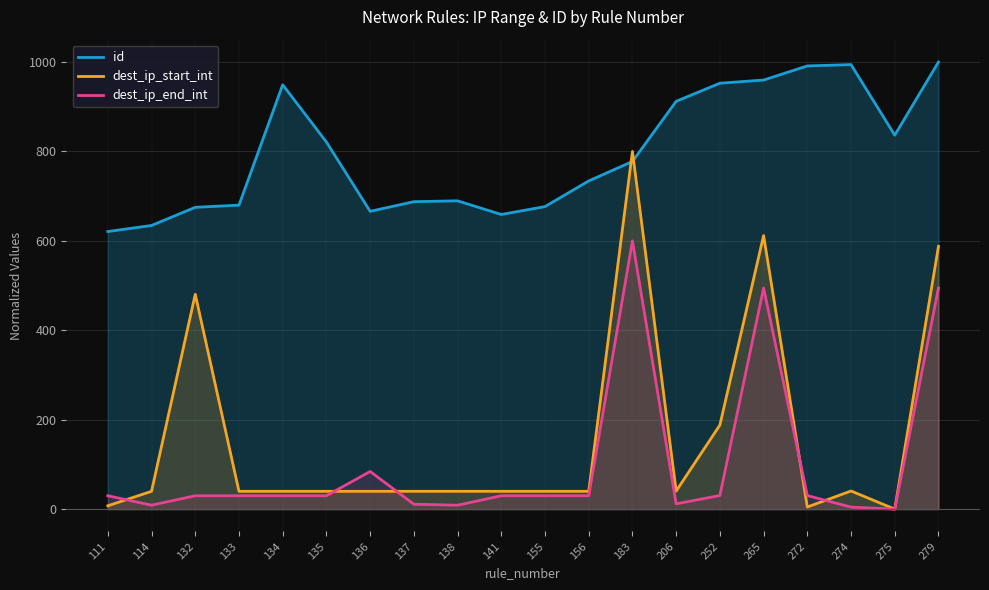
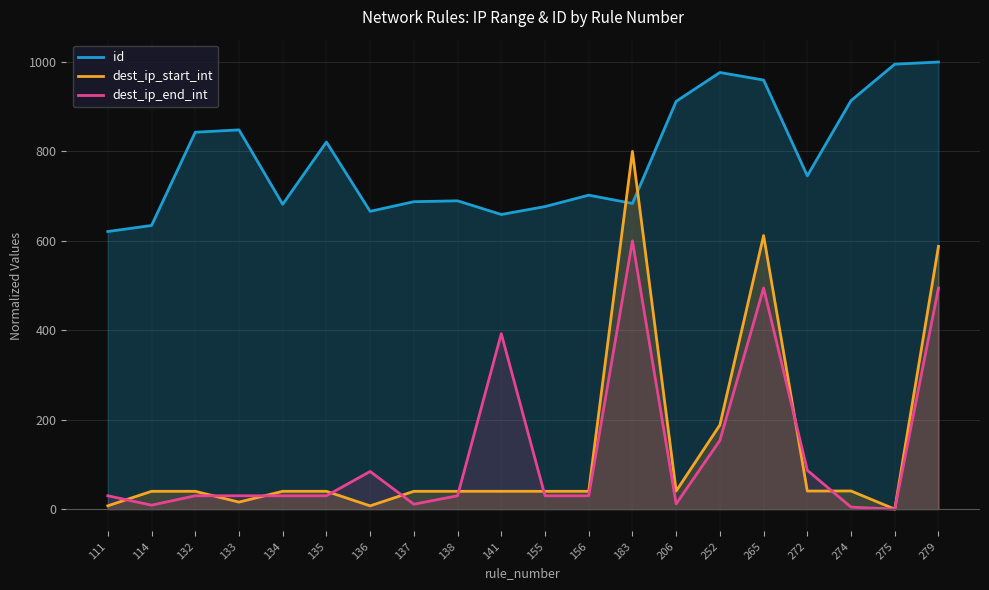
id, 132: 680 -> 840
dest_ip_start_int, 132: 480 -> 40
id, 133: 680 -> 850
dest_ip_start_int, 133: 40 -> 20
id, 134: 950 -> 680
dest_ip_start_int, 136: 40 -> 10
dest_ip_end_int, 138: 10 -> 30
dest_ip_end_int, 141: 30 -> 390
id, 156: 730 -> 700
id, 183: 780 -> 680
id, 252: 950 -> 980
dest_ip_end_int, 252: 30 -> 150
id, 272: 990 -> 750
dest_ip_start_int, 272: 0 -> 40
dest_ip_end_int, 272: 30 -> 90
id, 274: 990 -> 910
id, 275: 840 -> 1000
